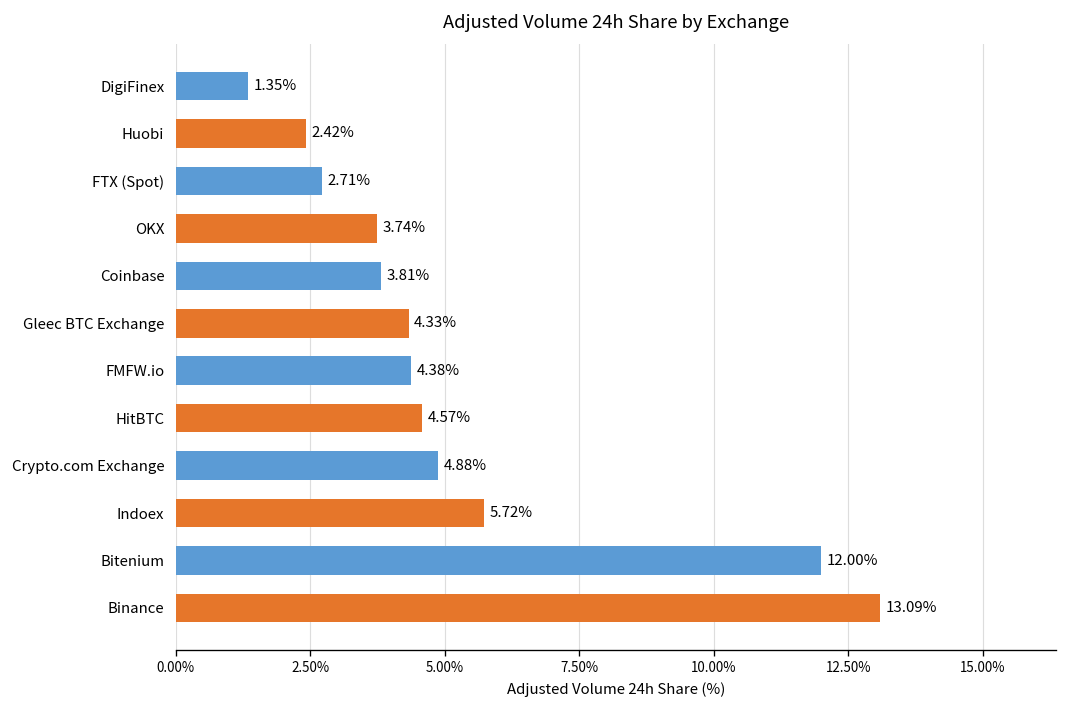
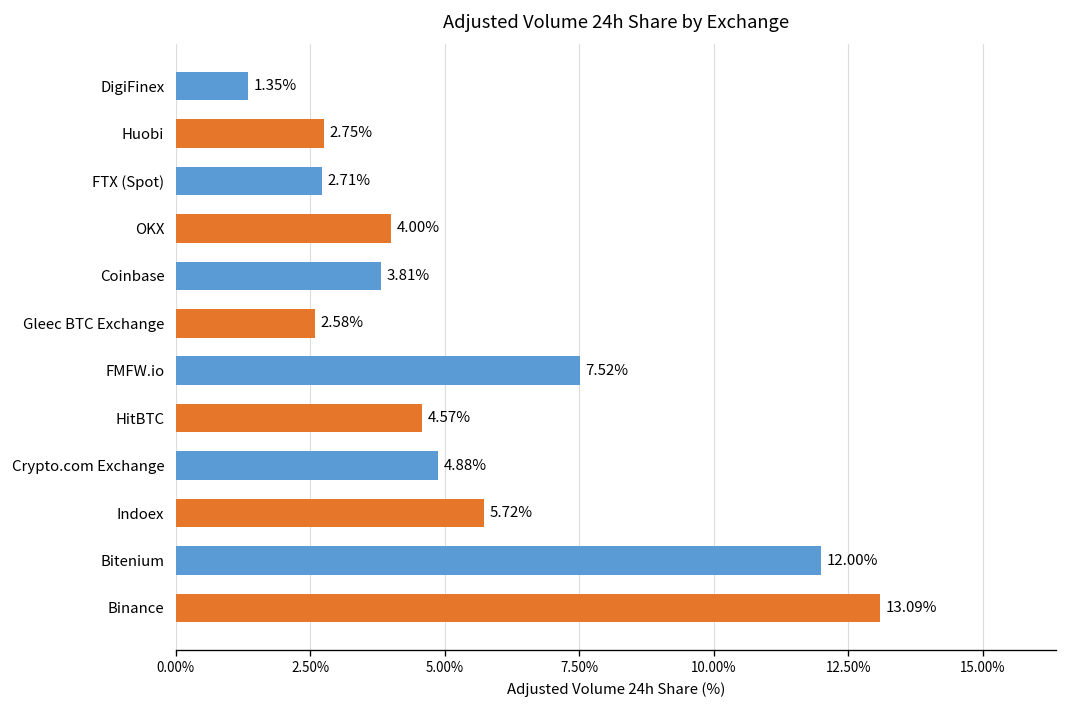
Huobi: 2.42% -> 2.75%
OKX: 3.74% -> 4.00%
Gleec BTC Exchange: 4.33% -> 2.58%
FMFW.io: 4.38% -> 7.52%
